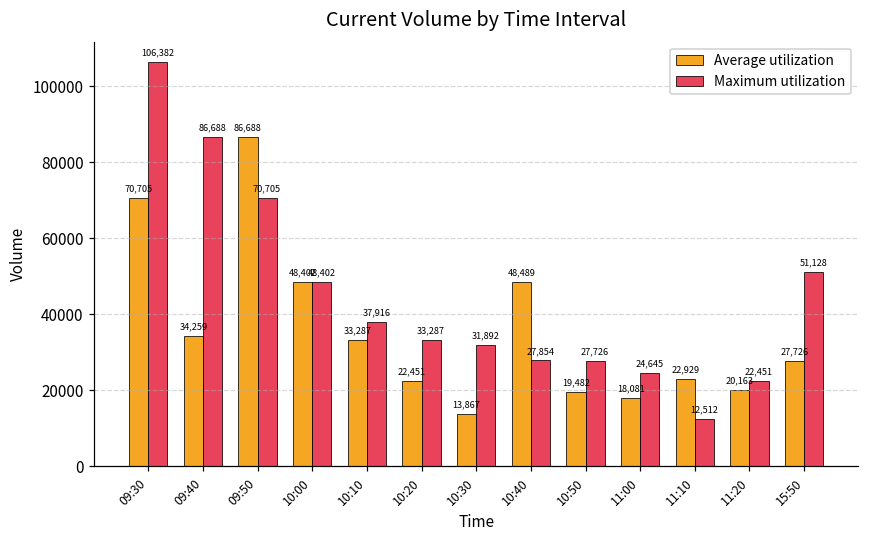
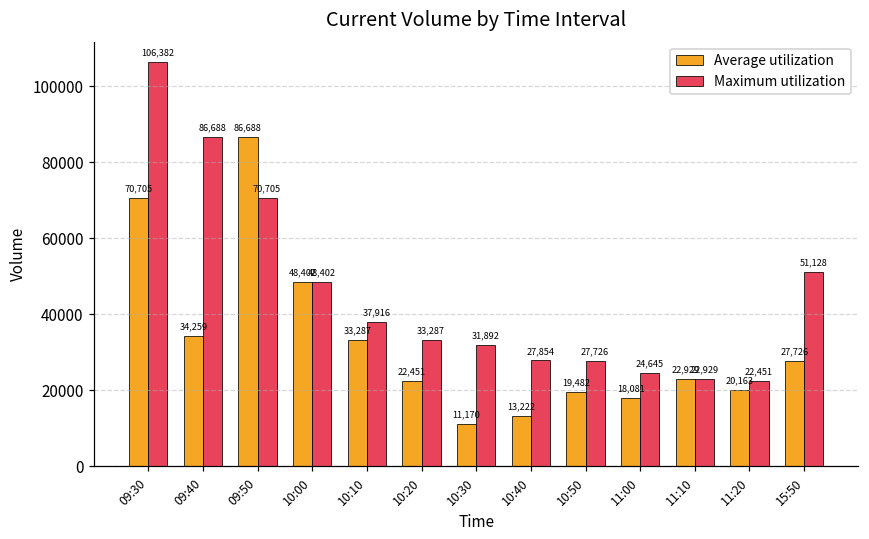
Average utilization, 10:30: 13,867 -> 11,170
Average utilization, 10:40: 48,489 -> 13,222
Maximum utilization, 11:10: 12,512 -> 22,929
